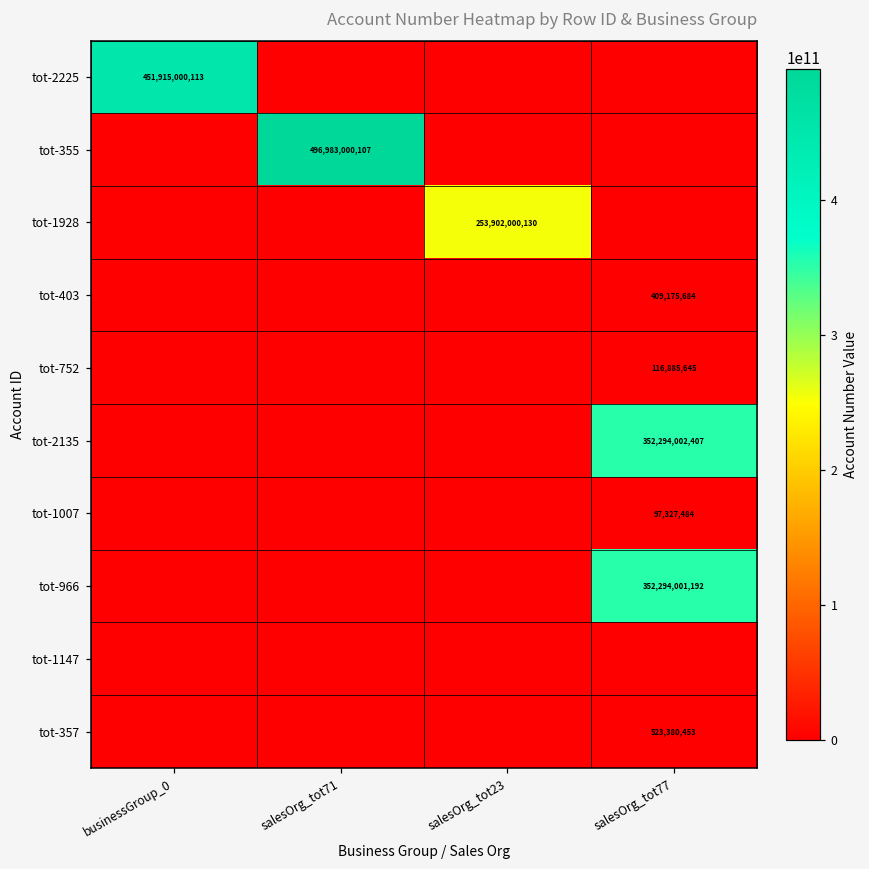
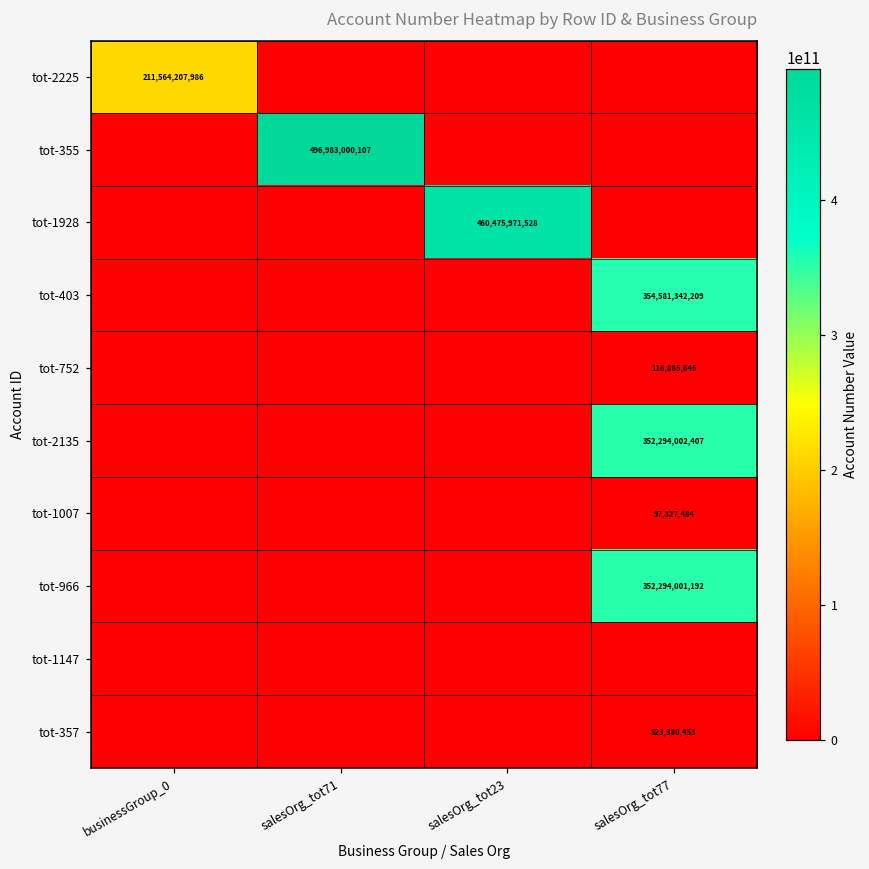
tot-2225, businessGroup_0: 451,915,000,113 -> 211,564,207,986
tot-1928, salesOrg_tot23: 253,902,000,130 -> 460,475,971,528
tot-403, salesOrg_tot77: 409,175,684 -> 354,581,342,209
